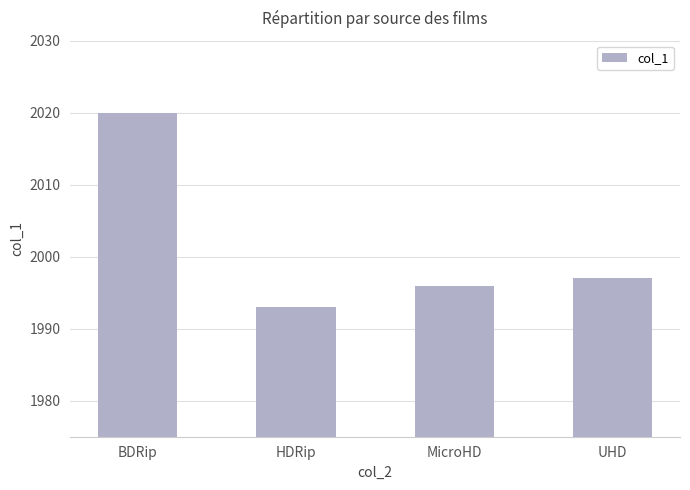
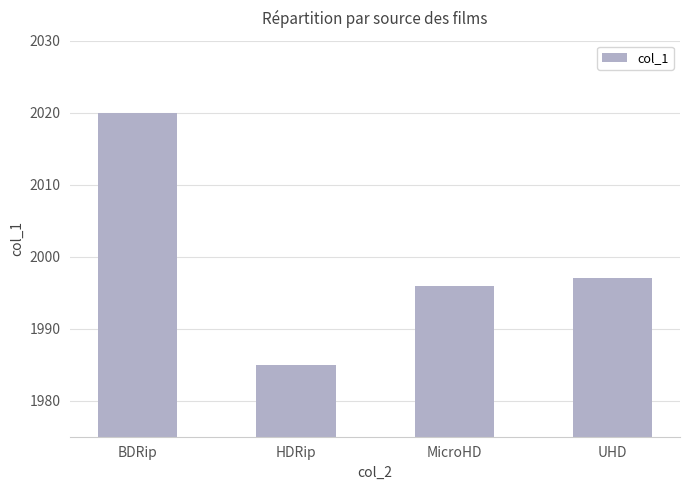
HDRip: 1993 -> 1985
